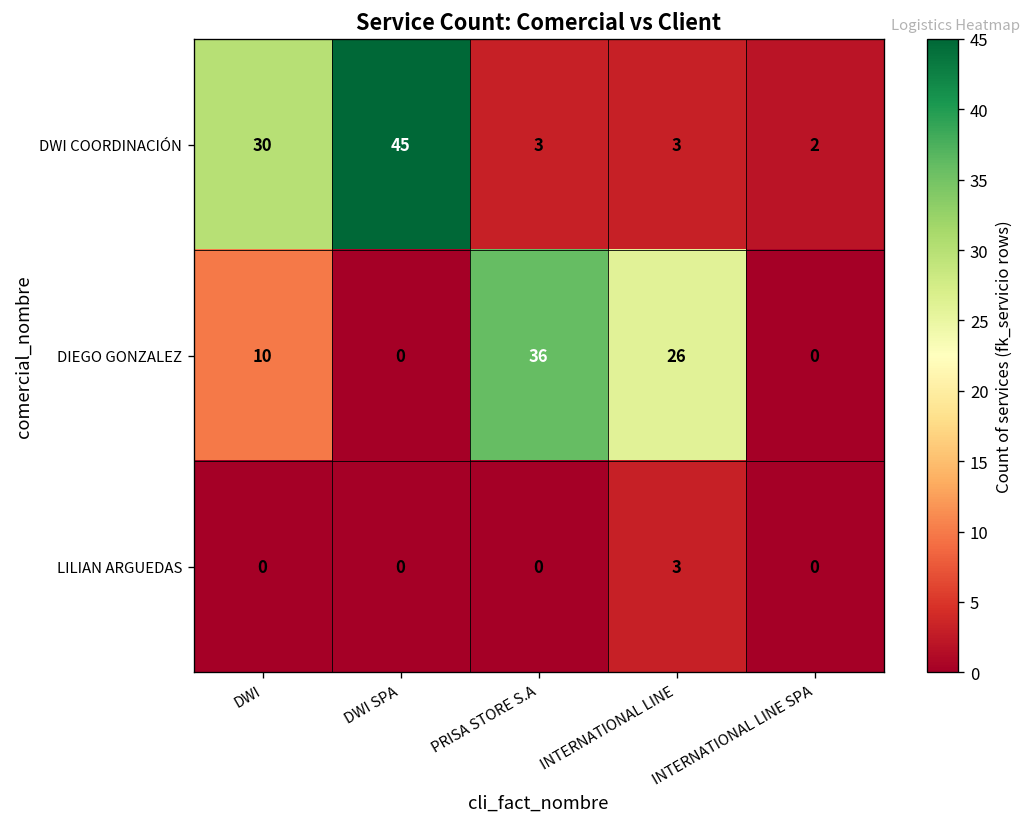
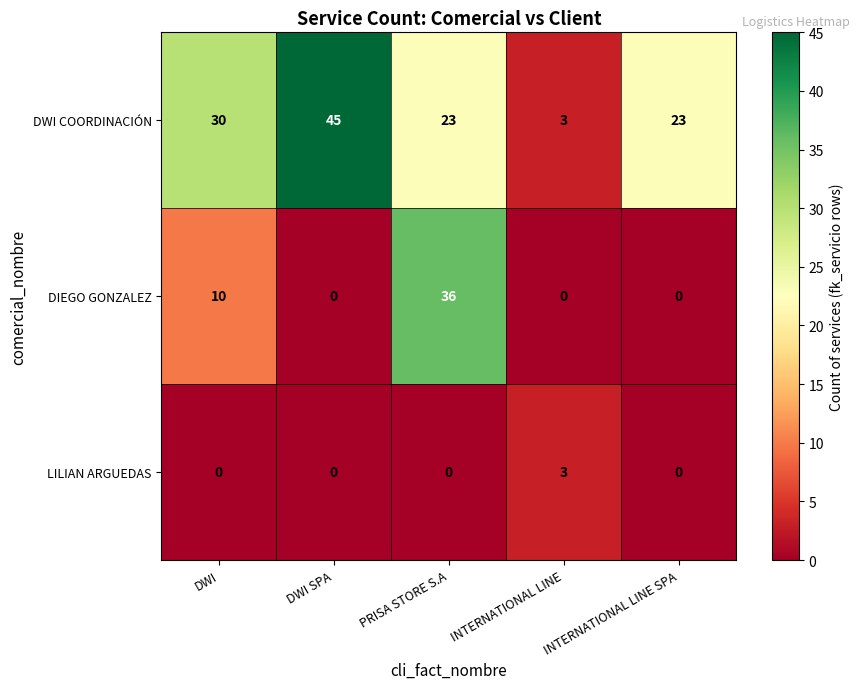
DWI COORDINACIÓN, PRISA STORE S.A: 3 -> 23
DWI COORDINACIÓN, INTERNATIONAL LINE SPA: 2 -> 23
DIEGO GONZALEZ, INTERNATIONAL LINE: 26 -> 0
